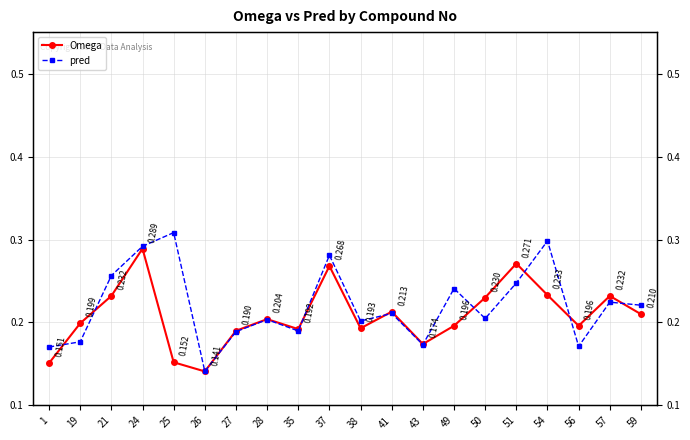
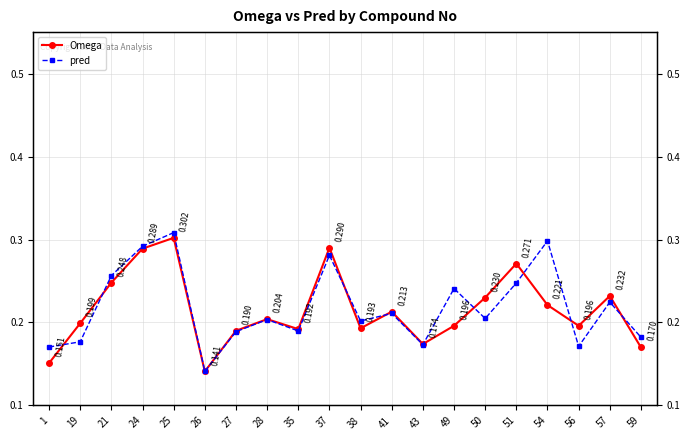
Omega, 21: 0.232 -> 0.248
Omega, 25: 0.152 -> 0.302
Omega, 37: 0.268 -> 0.290
Omega, 54: 0.233 -> 0.221
Omega, 59: 0.210 -> 0.170
pred, 59: 0.22 -> 0.18
